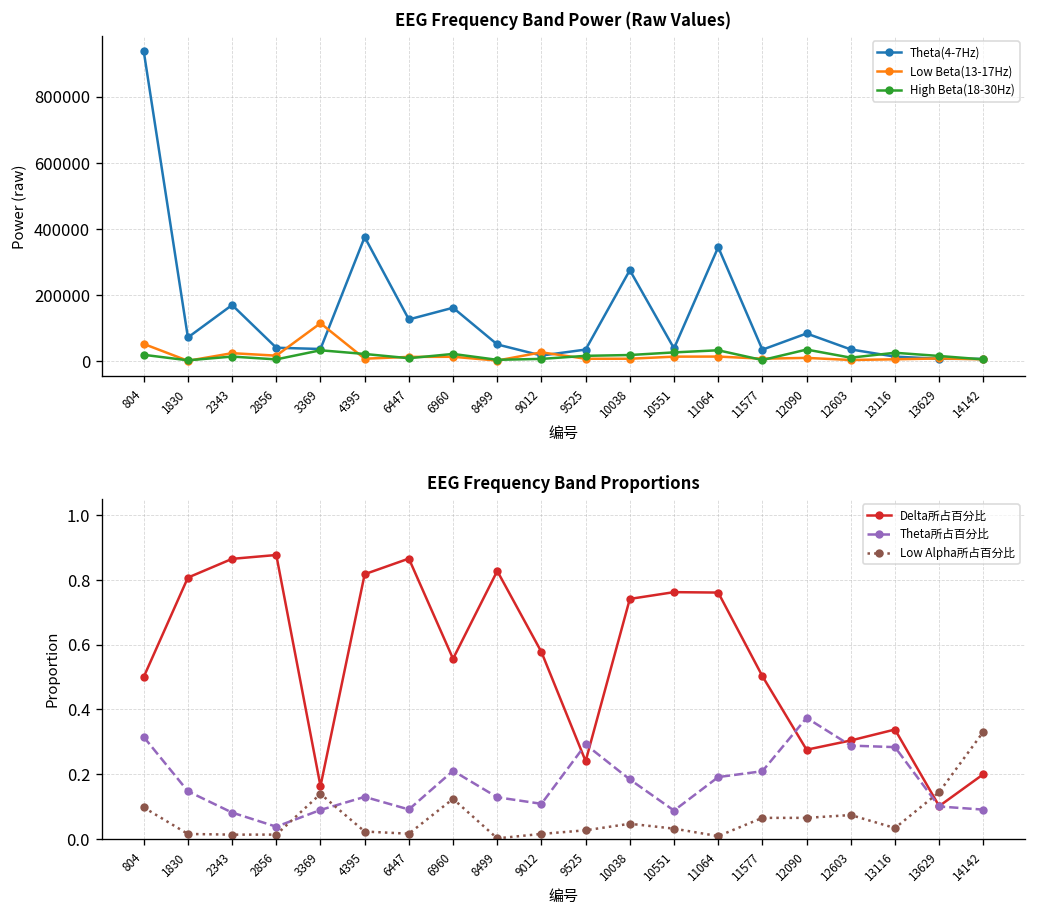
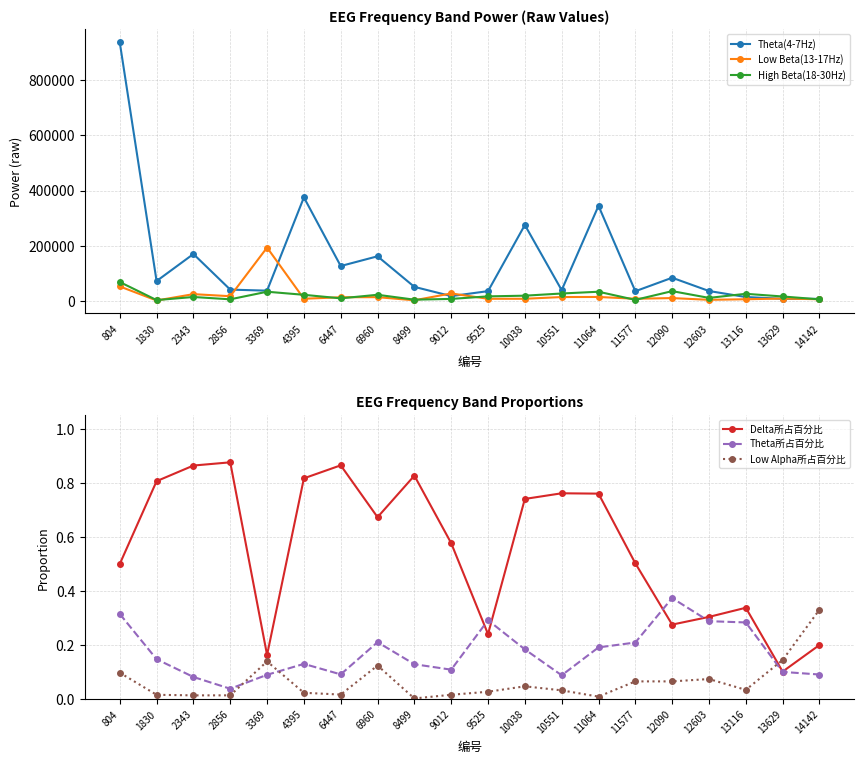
EEG Frequency Band Power (Raw Values), High Beta(18-30Hz), 804: 20000 -> 70000
EEG Frequency Band Power (Raw Values), Low Beta(13-17Hz), 3369: 110000 -> 190000
EEG Frequency Band Proportions, Delta所占百分比, 6960: 0.56 -> 0.67
